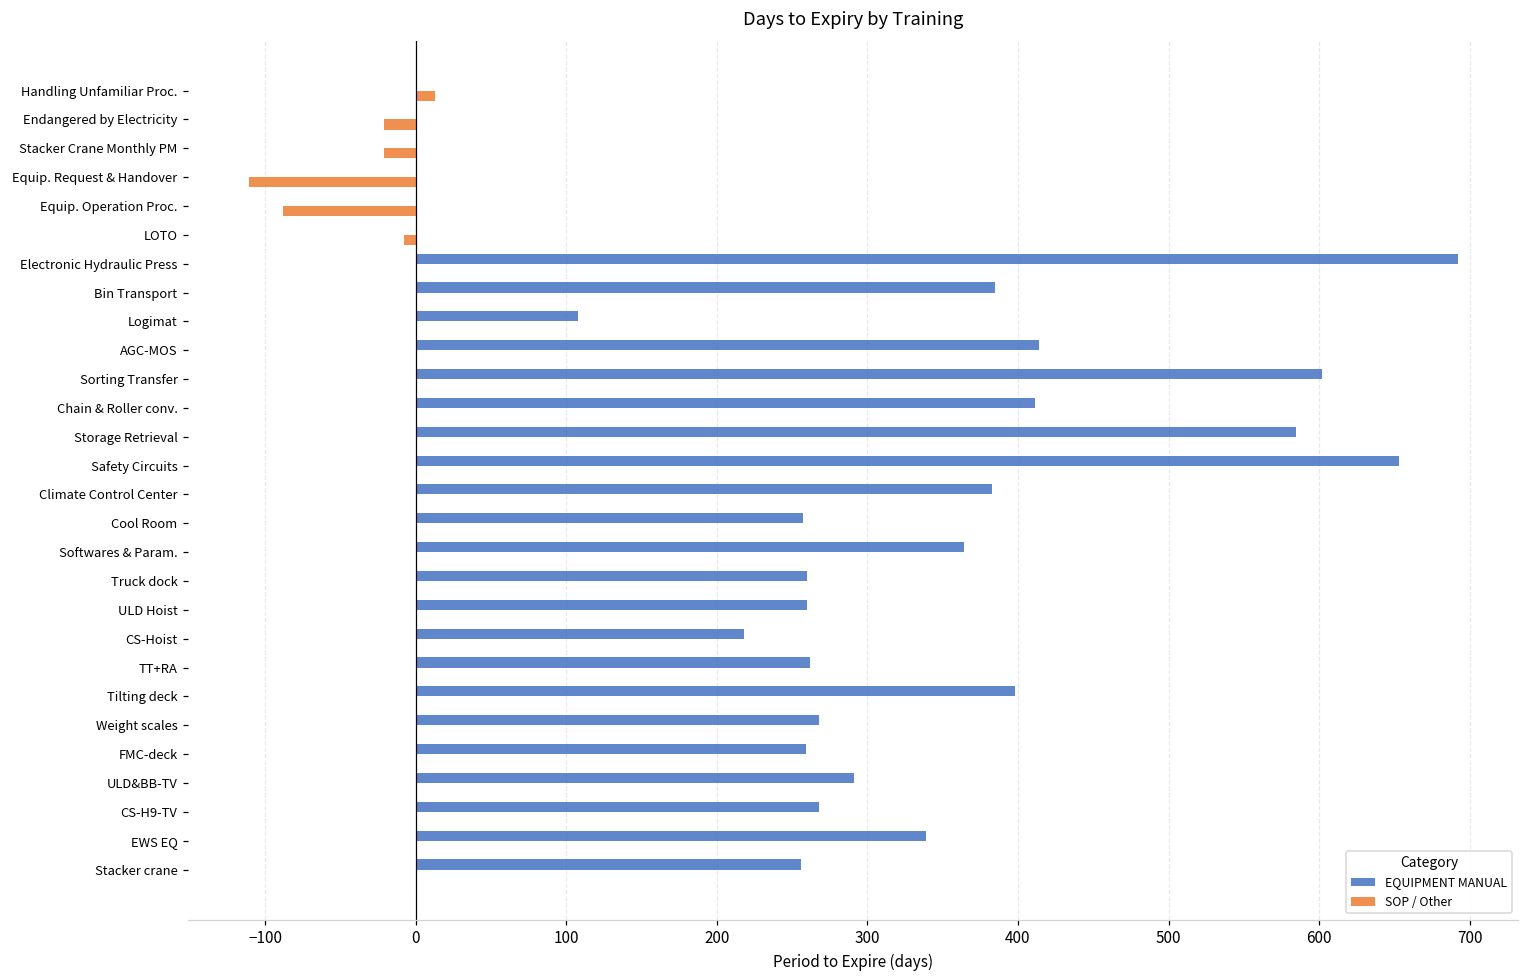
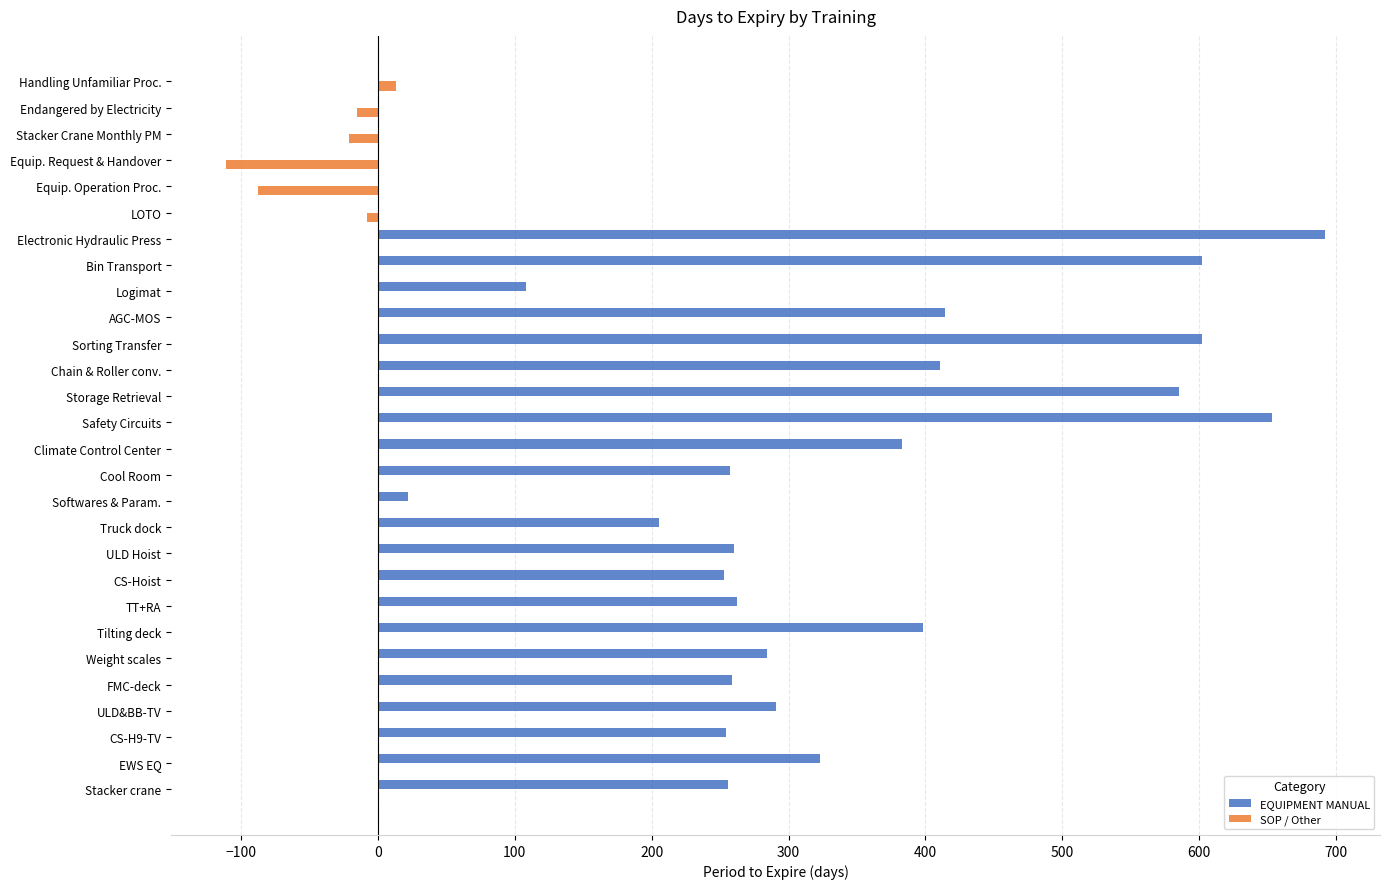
SOP / Other, Endangered by Electricity: -21 -> -15
EQUIPMENT MANUAL, Bin Transport: 385 -> 602
EQUIPMENT MANUAL, Softwares & Param.: 364 -> 22
EQUIPMENT MANUAL, Truck dock: 260 -> 205
EQUIPMENT MANUAL, CS-Hoist: 218 -> 253
EQUIPMENT MANUAL, Weight scales: 268 -> 284
EQUIPMENT MANUAL, CS-H9-TV: 268 -> 254
EQUIPMENT MANUAL, EWS EQ: 339 -> 323
